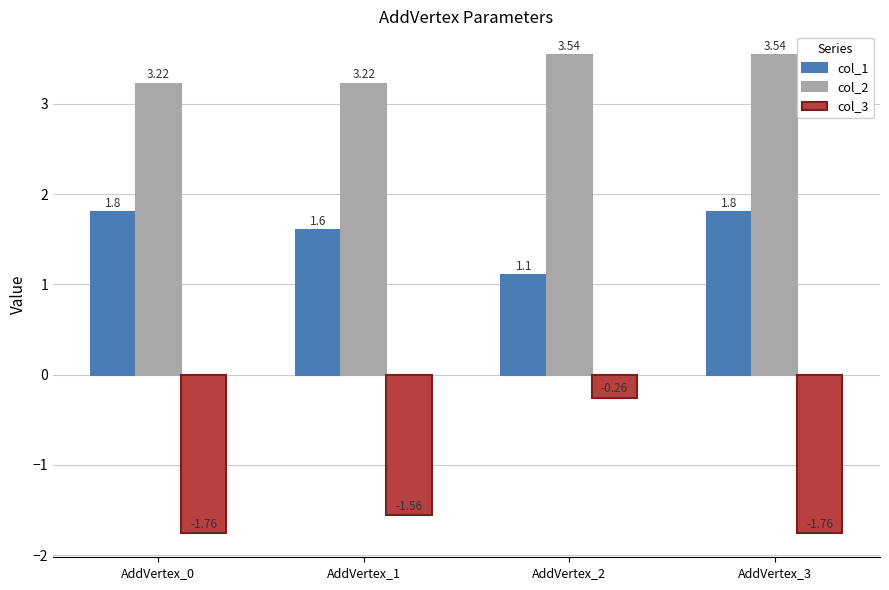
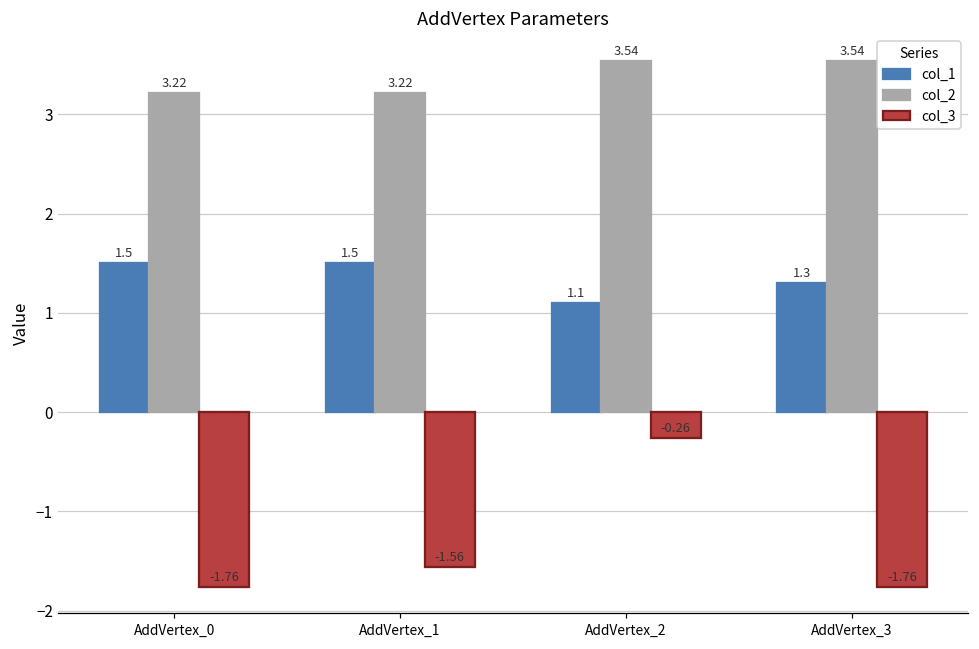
col_1, AddVertex_0: 1.8 -> 1.5
col_1, AddVertex_1: 1.6 -> 1.5
col_1, AddVertex_3: 1.8 -> 1.3
